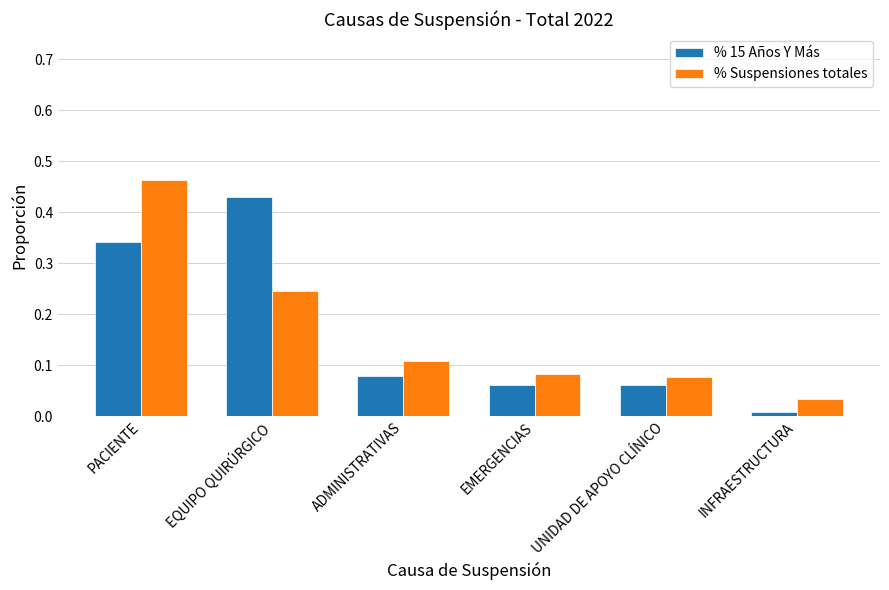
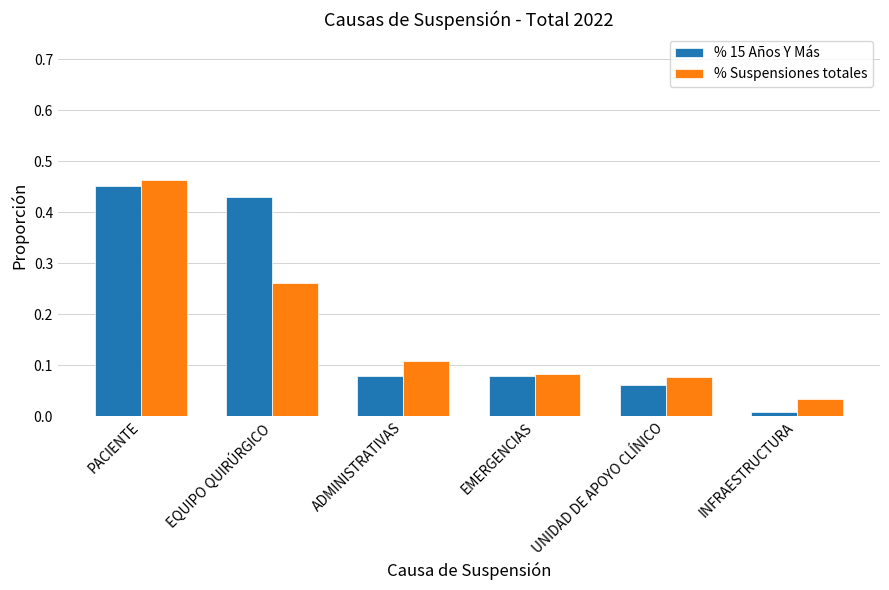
% 15 Años Y Más, PACIENTE: 0.34 -> 0.45
% Suspensiones totales, EQUIPO QUIRÚRGICO: 0.25 -> 0.26
% 15 Años Y Más, EMERGENCIAS: 0.06 -> 0.08
